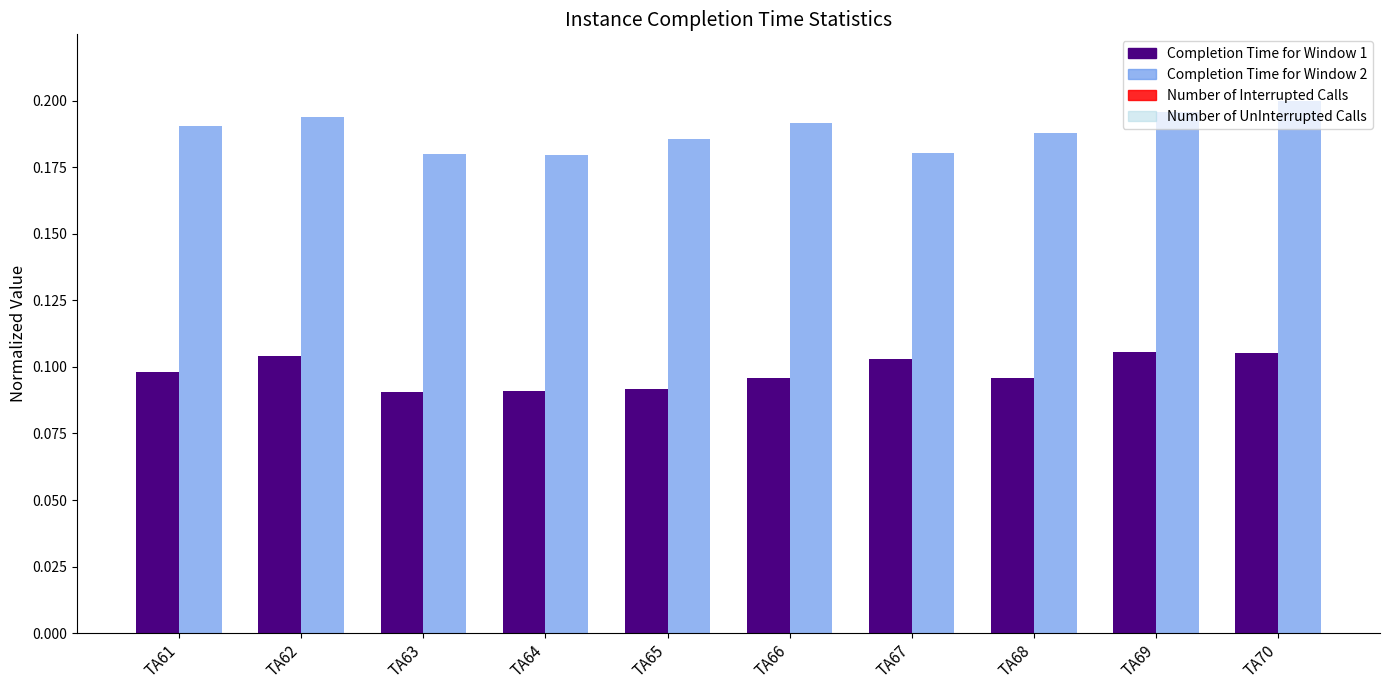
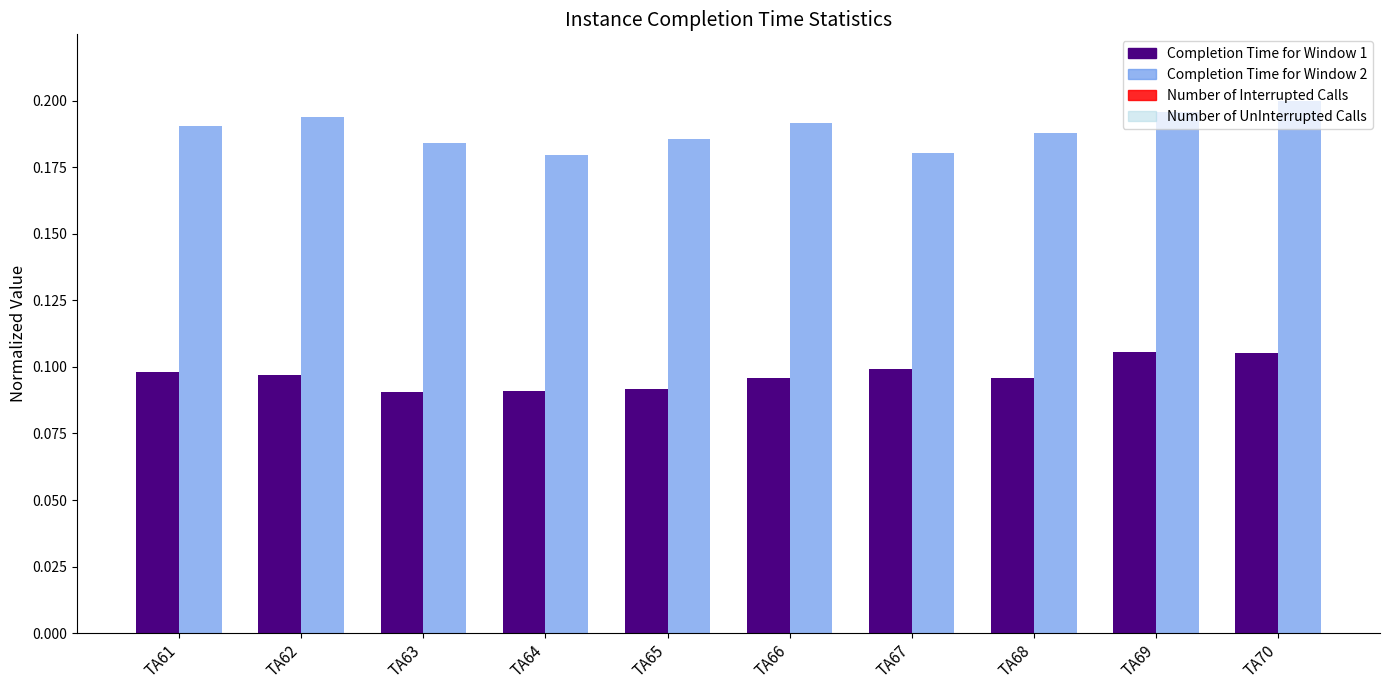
Completion Time for Window 1, TA62: 0.104 -> 0.097
Completion Time for Window 2, TA63: 0.180 -> 0.184
Completion Time for Window 1, TA67: 0.103 -> 0.099
